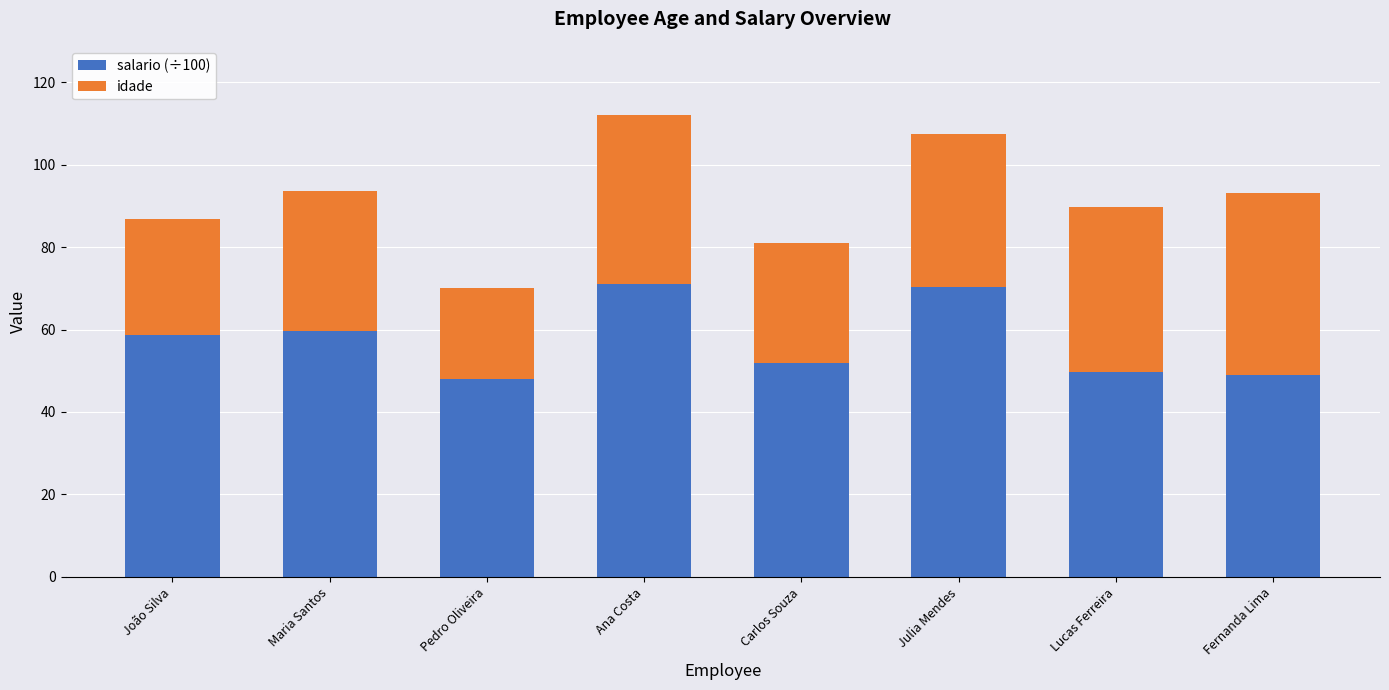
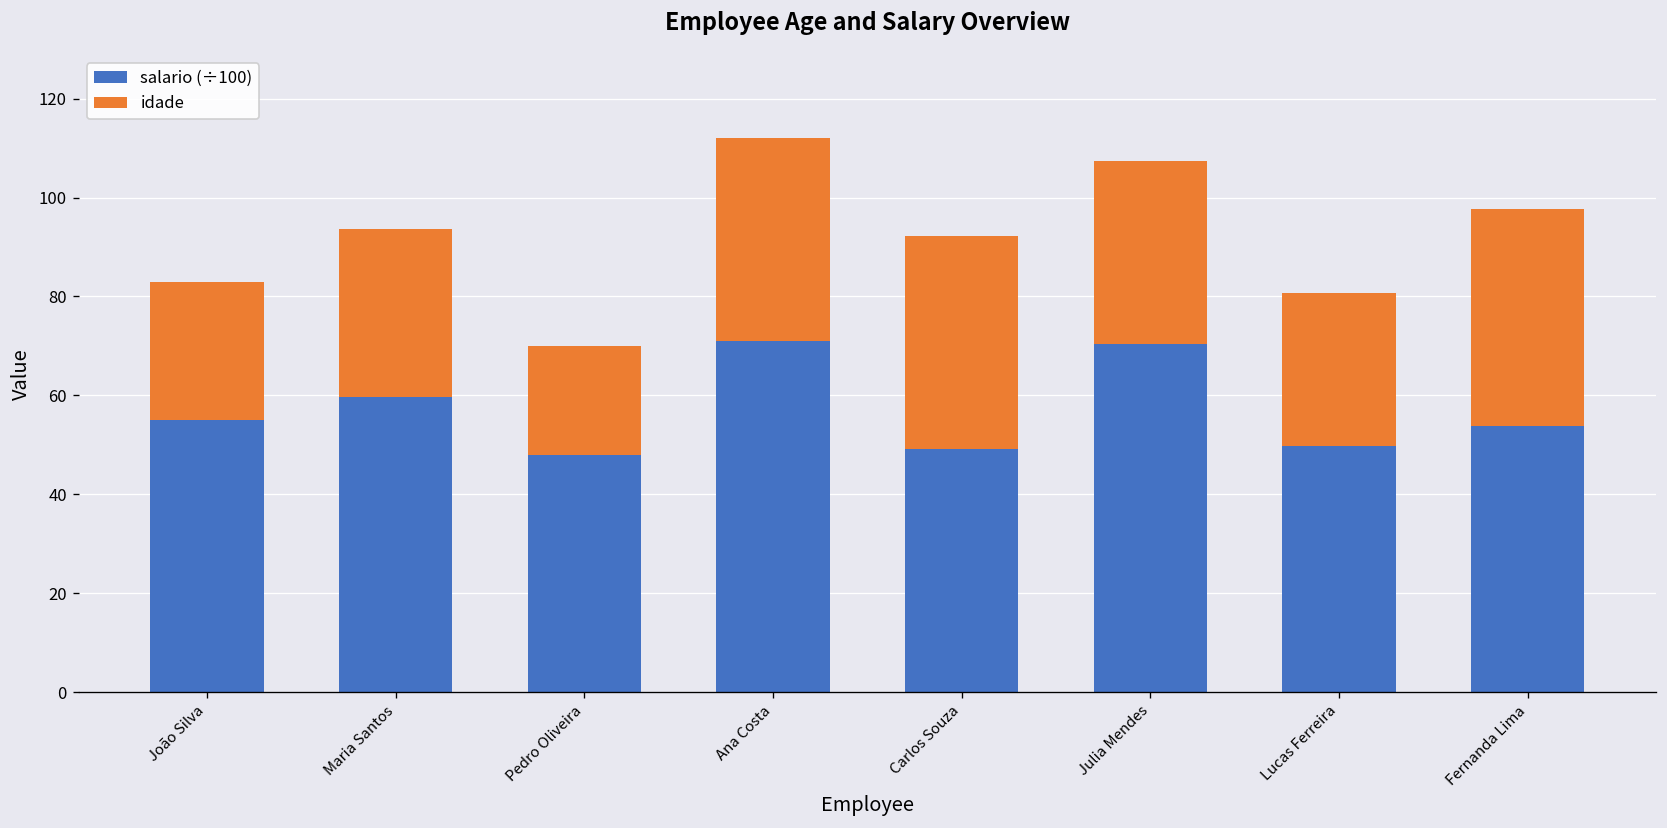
salario (÷100), João Silva: 59 -> 55
salario (÷100), Carlos Souza: 52 -> 49
idade, Carlos Souza: 29 -> 43
idade, Lucas Ferreira: 40 -> 31
salario (÷100), Fernanda Lima: 49 -> 54
